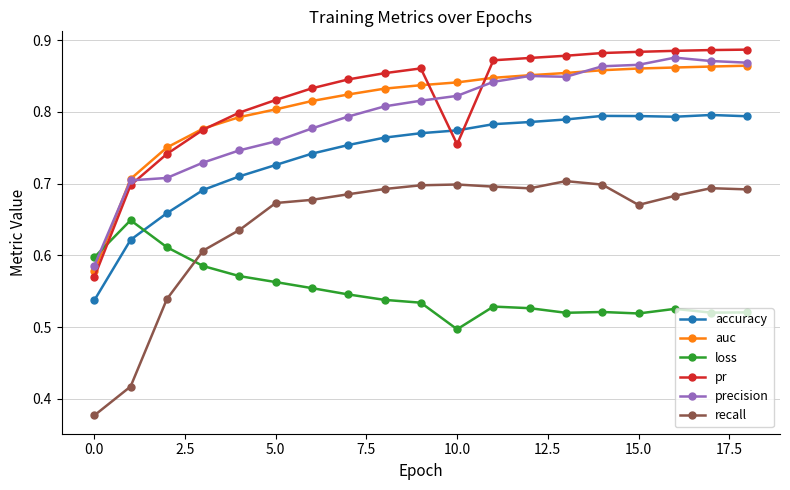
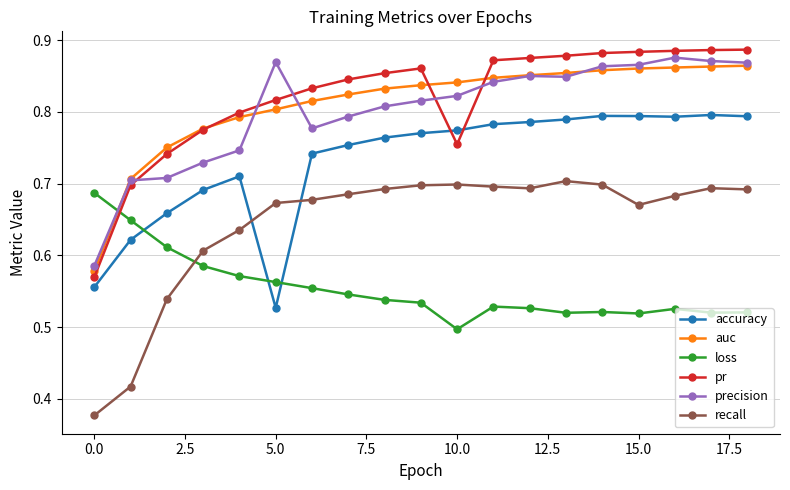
accuracy, 0.0: 0.54 -> 0.56
loss, 0.0: 0.60 -> 0.69
accuracy, 5.0: 0.73 -> 0.53
precision, 5.0: 0.76 -> 0.87
